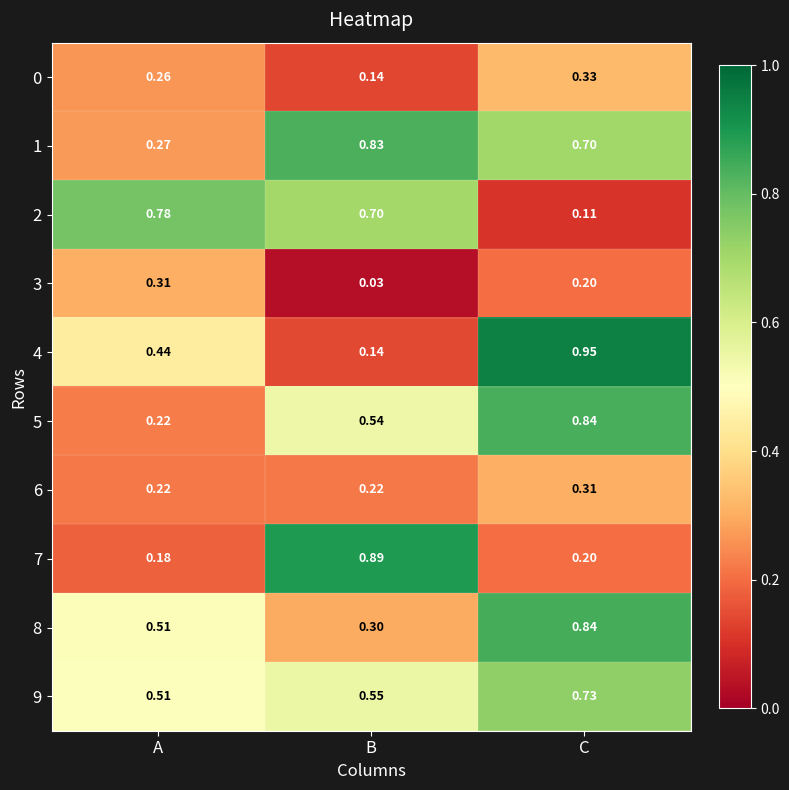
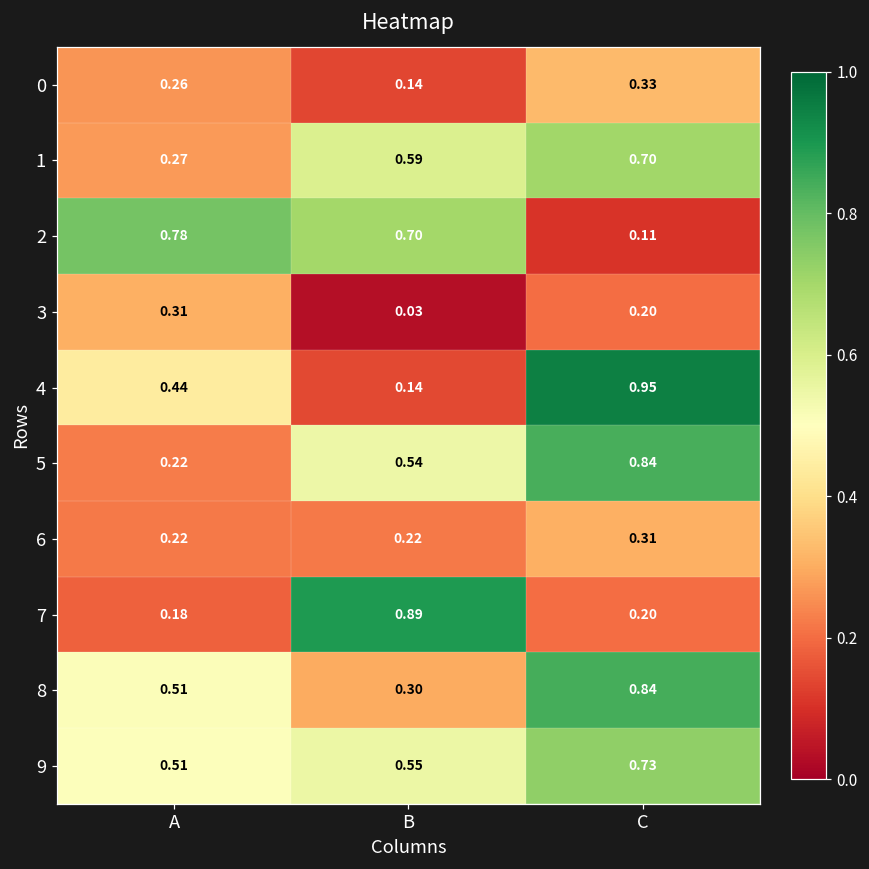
1, B: 0.83 -> 0.59
